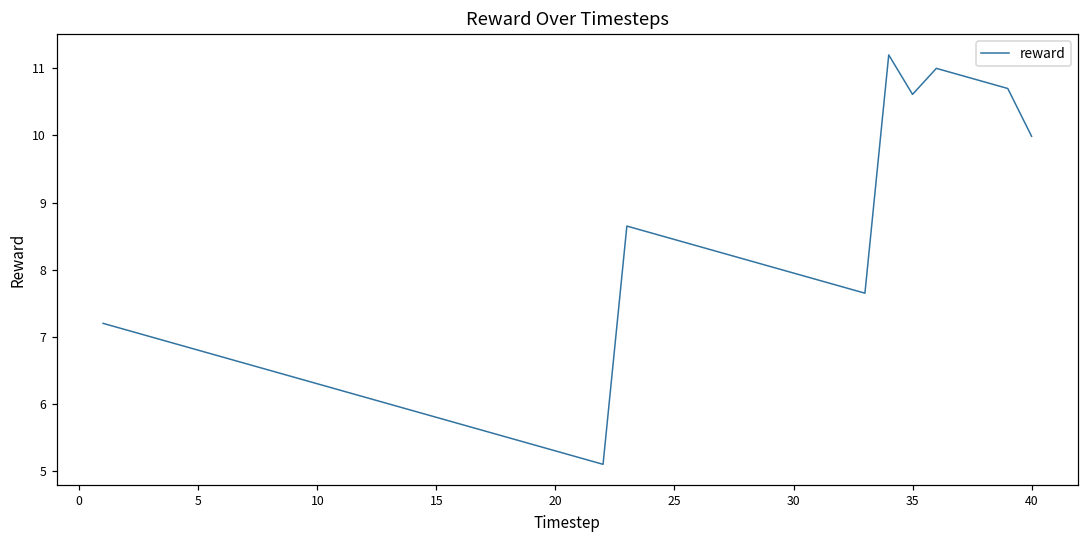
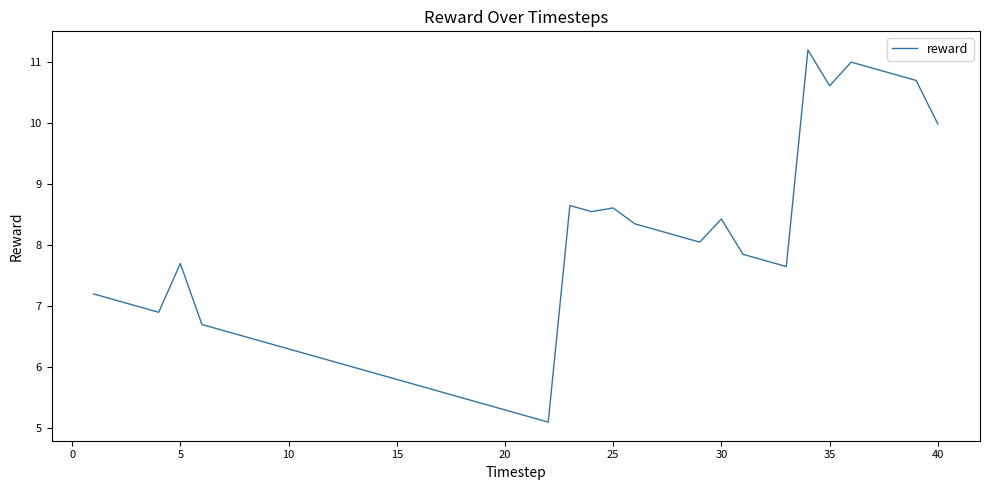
5: 6.8 -> 7.7
25: 8.4 -> 8.6
30: 7.9 -> 8.4
